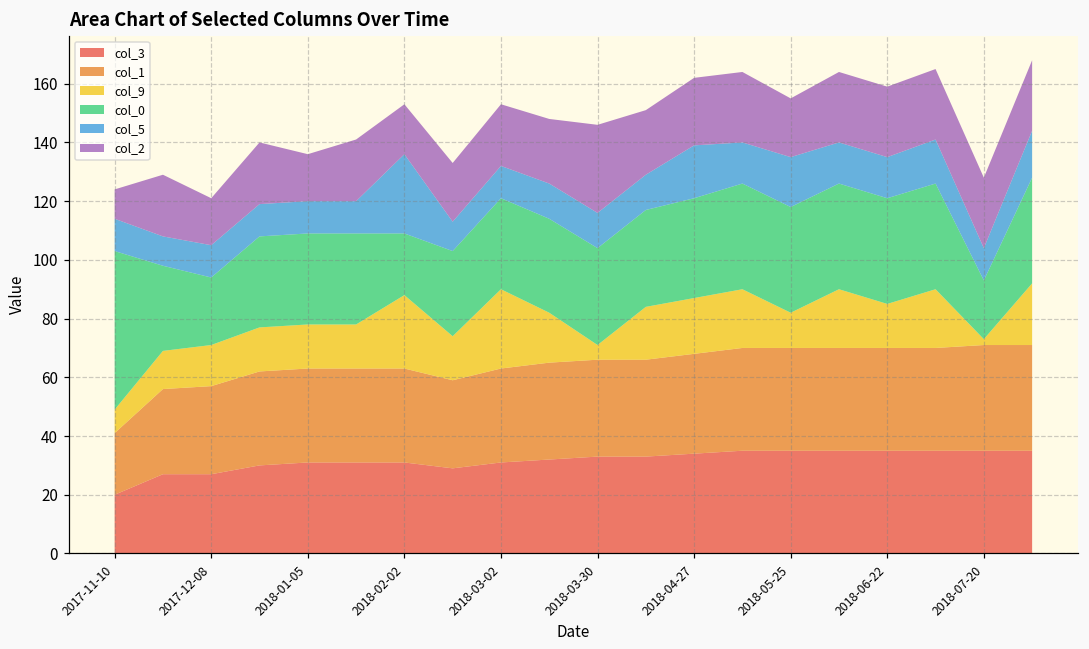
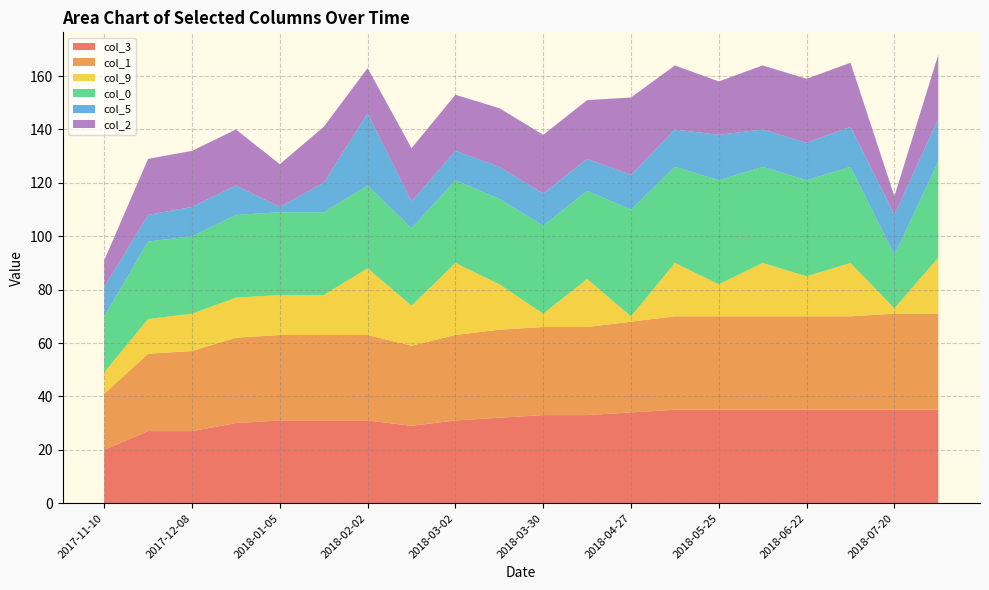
col_0, 2017-11-10: 54 -> 21
col_0, 2017-12-08: 23 -> 29
col_2, 2017-12-08: 16 -> 21
col_5, 2018-01-05: 11 -> 2
col_0, 2018-02-02: 21 -> 31
col_2, 2018-03-30: 30 -> 22
col_9, 2018-04-27: 19 -> 2
col_0, 2018-04-27: 34 -> 40
col_5, 2018-04-27: 18 -> 13
col_2, 2018-04-27: 23 -> 29
col_0, 2018-05-25: 36 -> 39
col_5, 2018-07-20: 11 -> 15
col_2, 2018-07-20: 24 -> 7
